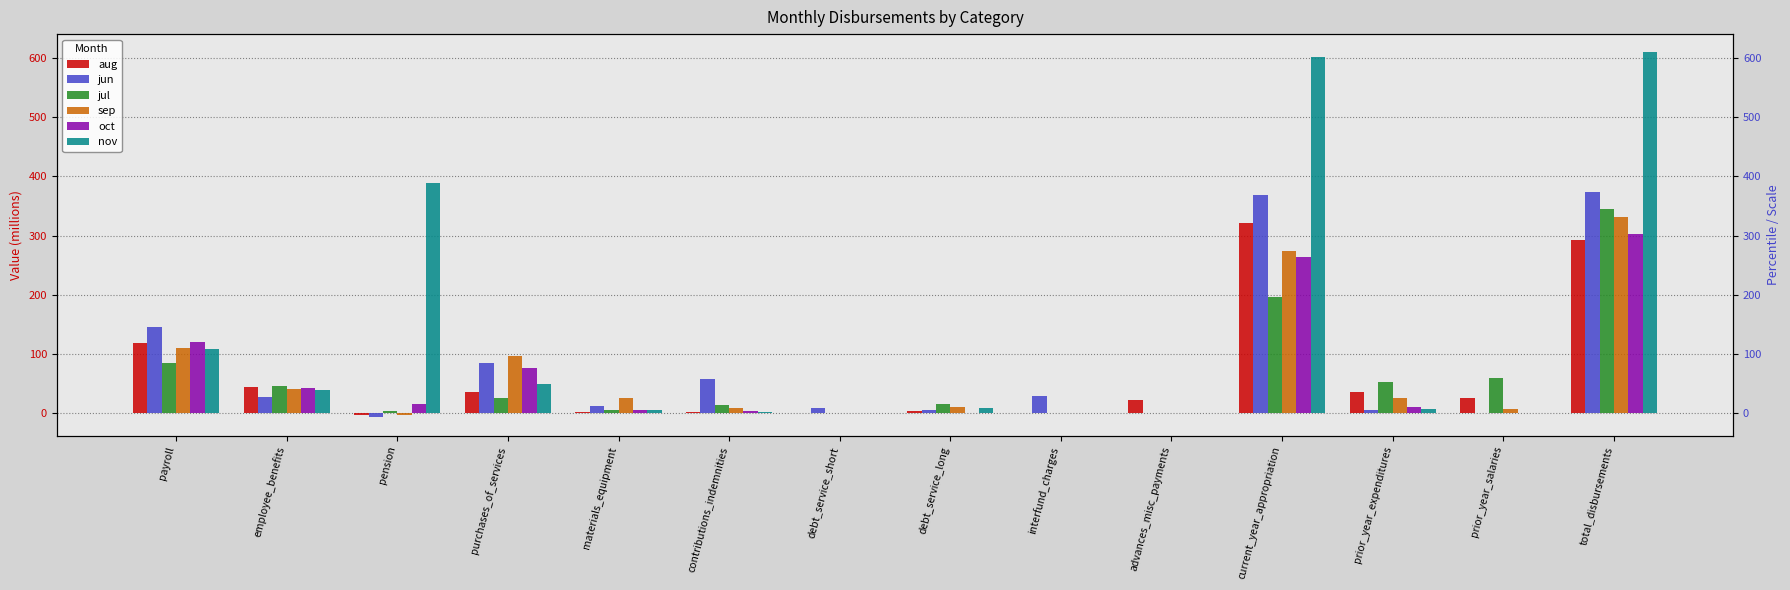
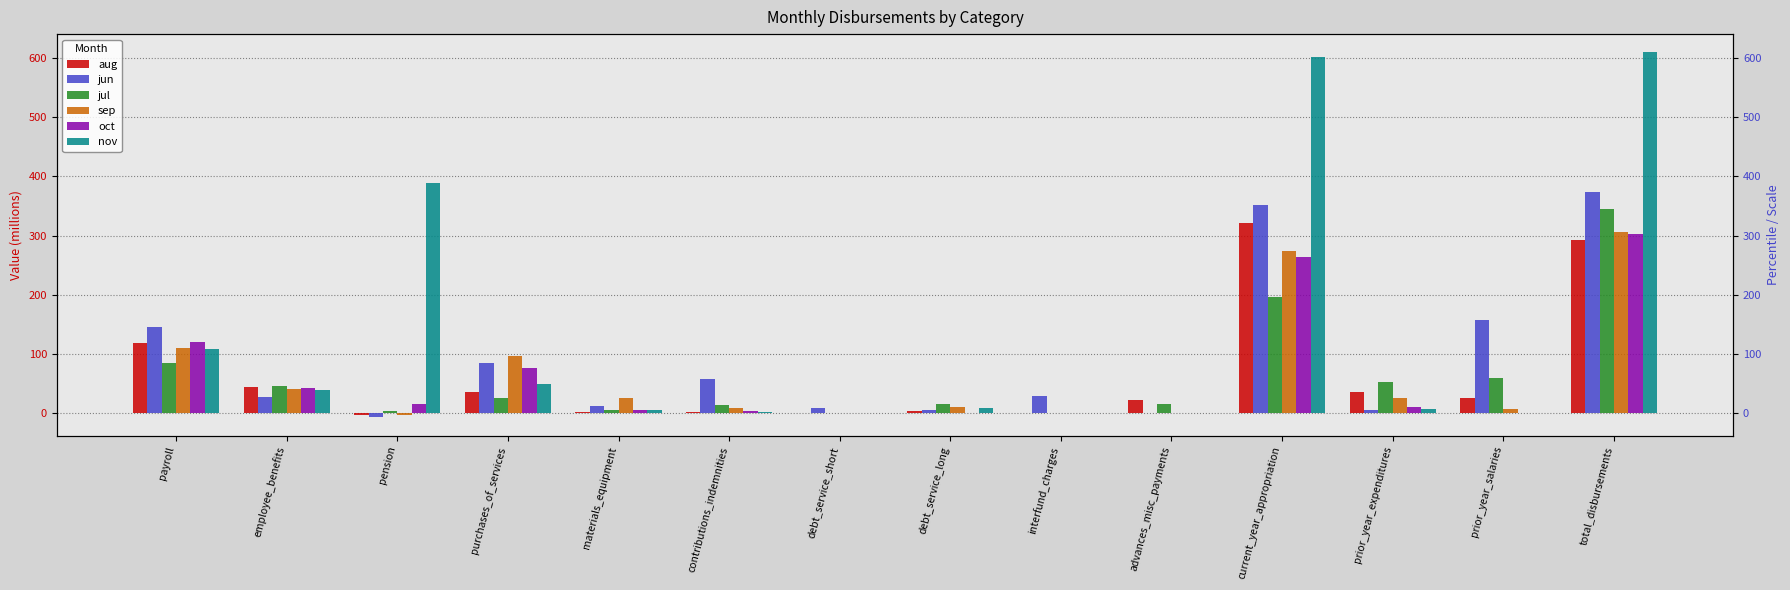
jul, advances_misc_payments: 0 -> 20
jun, current_year_appropriation: 370 -> 350
jun, prior_year_salaries: 0 -> 160
sep, total_disbursements: 330 -> 310
